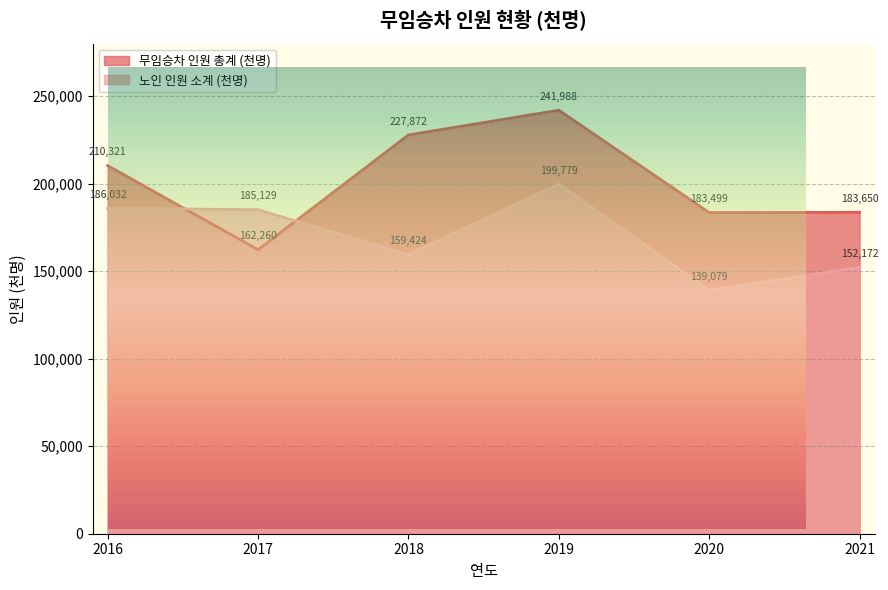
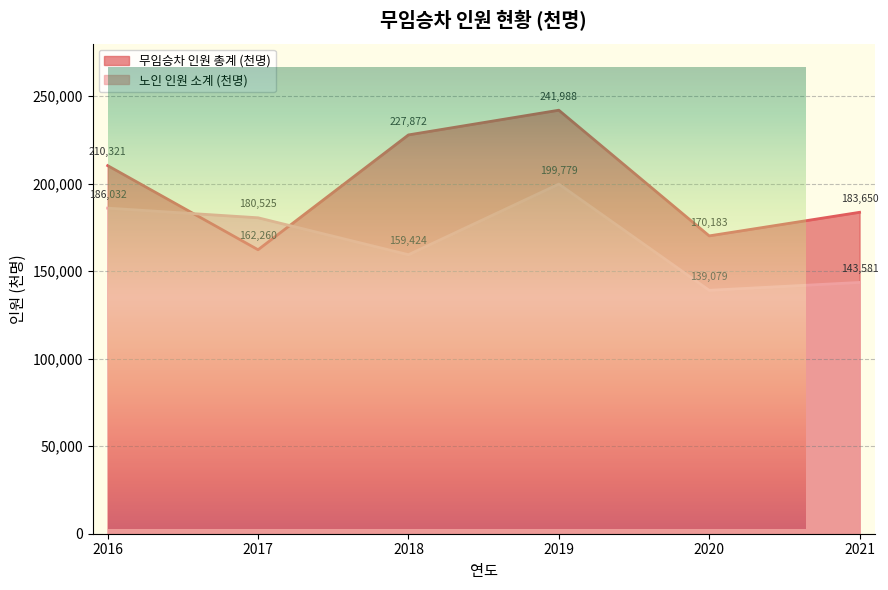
무임승차 인원 현황 (천명), 노인 인원 소계 (천명), 2017: 185,129 -> 180,525
무임승차 인원 현황 (천명), 무임승차 인원 총계 (천명), 2020: 183,499 -> 170,183
무임승차 인원 현황 (천명), 노인 인원 소계 (천명), 2021: 152,172 -> 143,581
